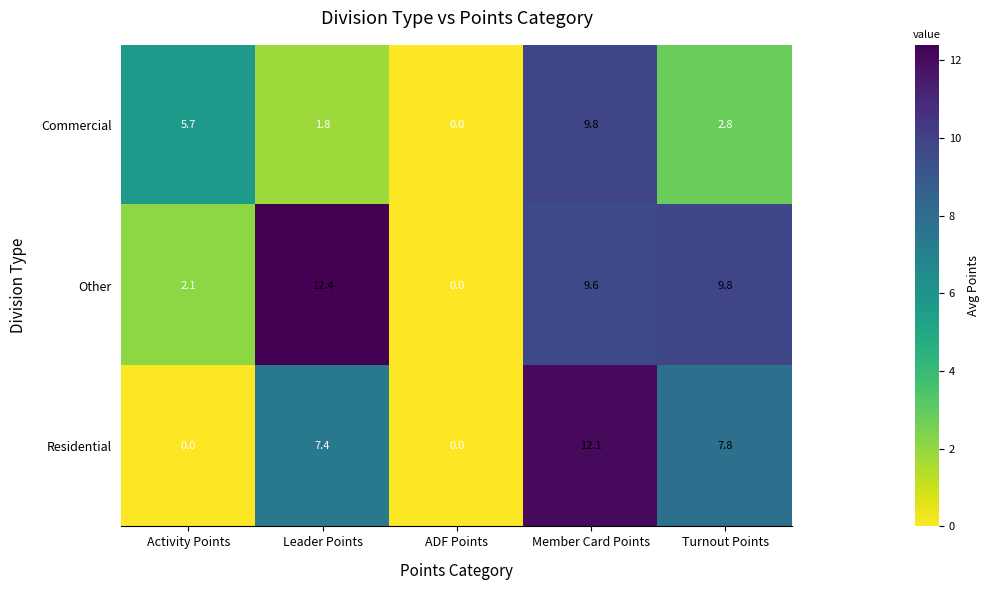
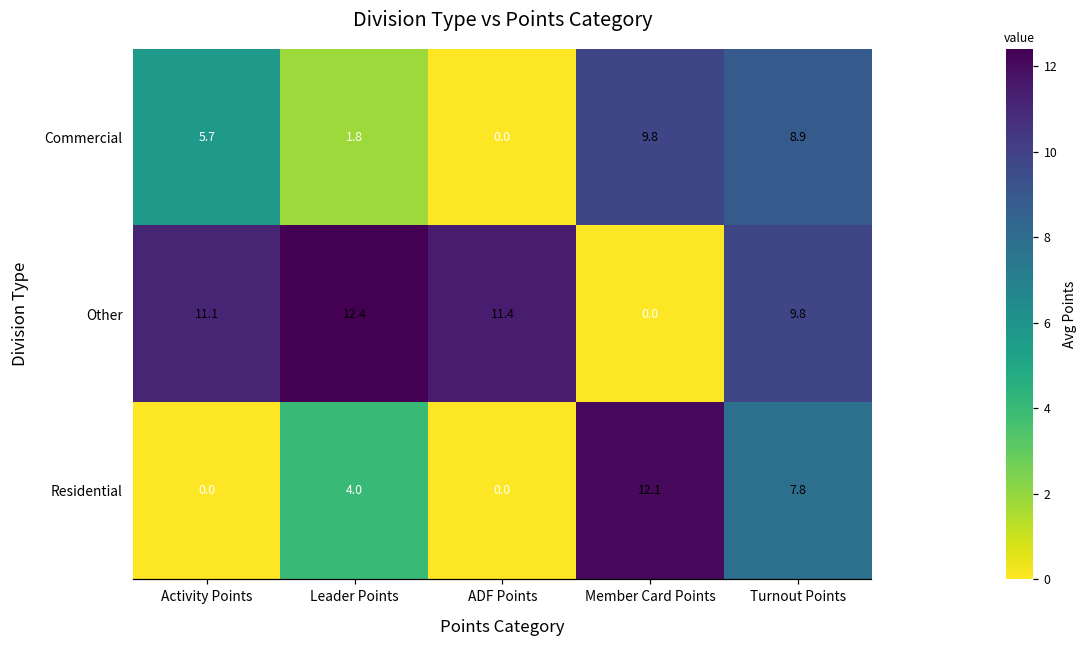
Commercial, Turnout Points: 2.8 -> 8.9
Other, Activity Points: 2.1 -> 11.1
Other, ADF Points: 0.0 -> 11.4
Other, Member Card Points: 9.6 -> 0.0
Residential, Leader Points: 7.4 -> 4.0
